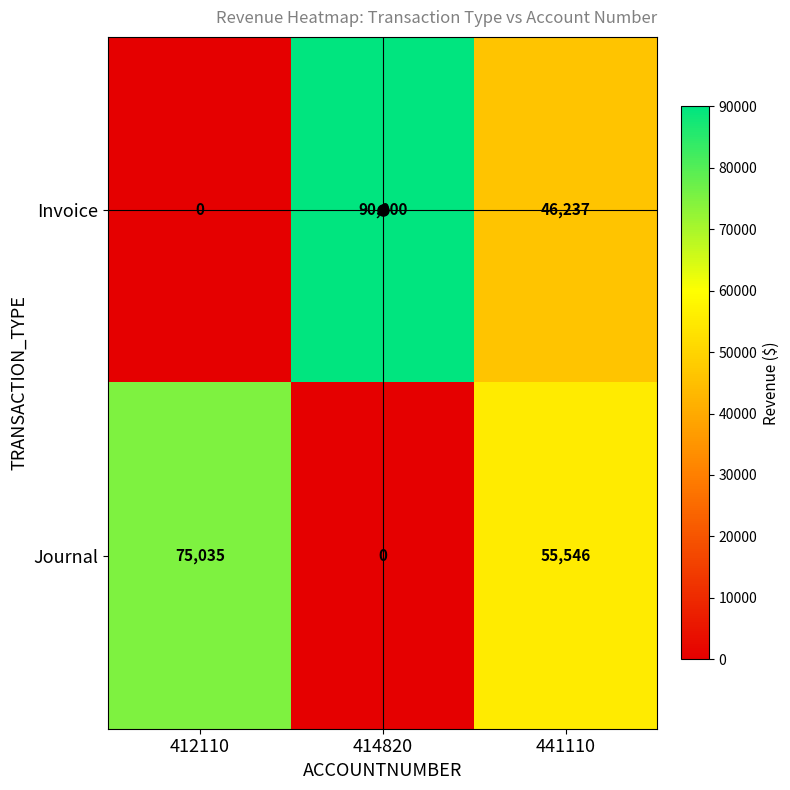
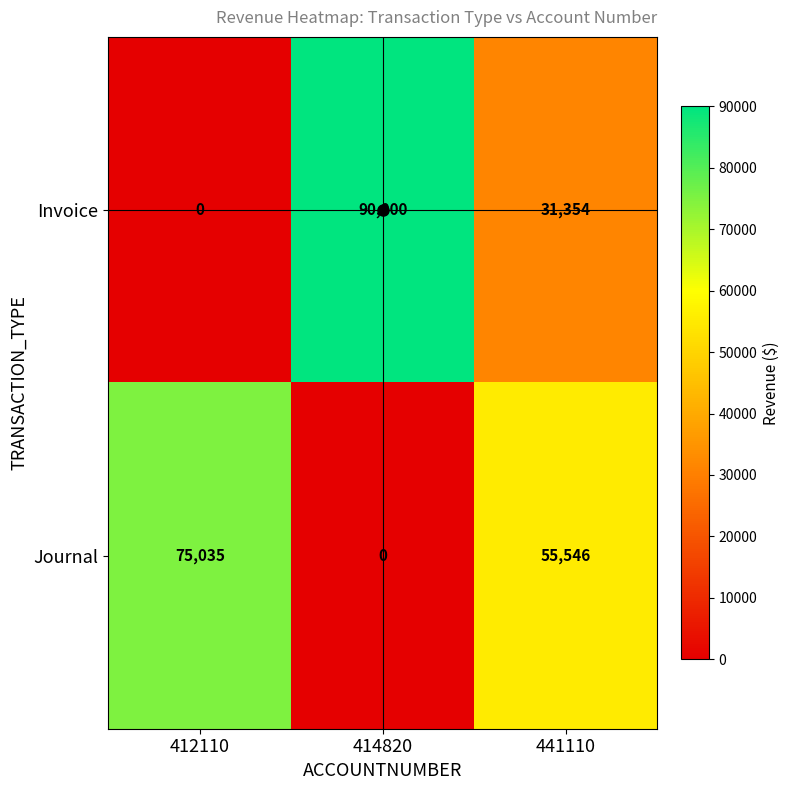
Invoice, 441110: 46,237 -> 31,354
